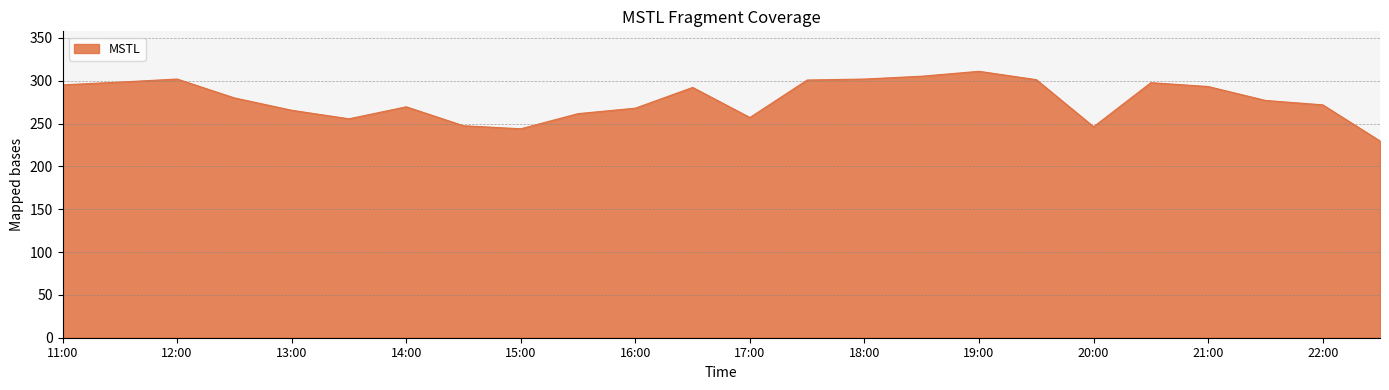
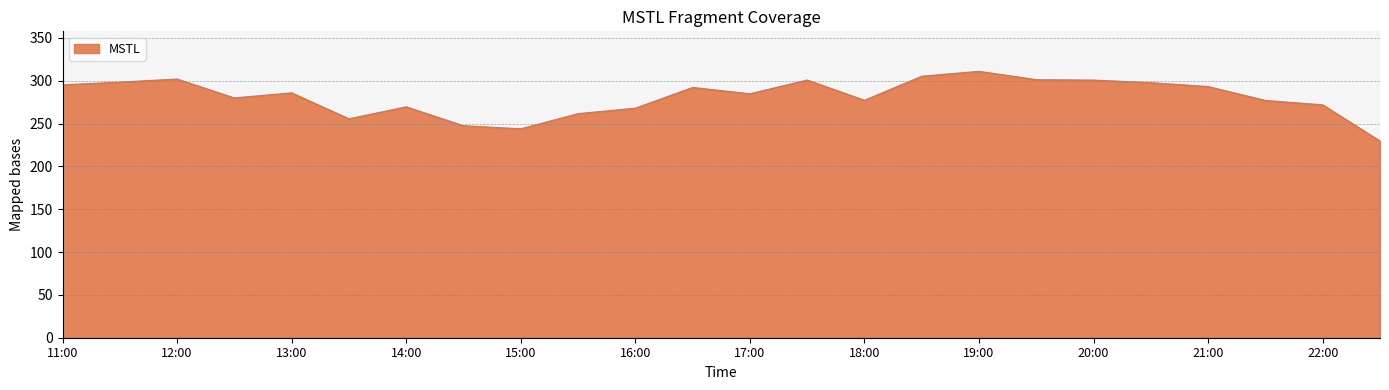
13:00: 270 -> 290
17:00: 260 -> 280
18:00: 300 -> 280
20:00: 250 -> 300
